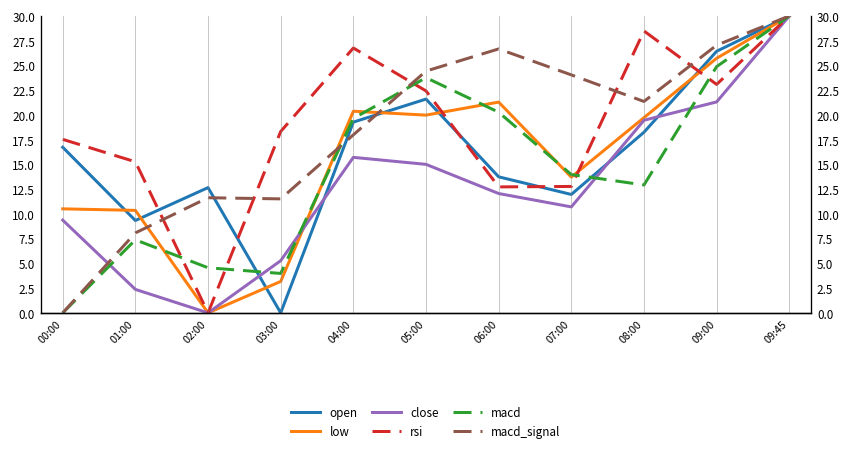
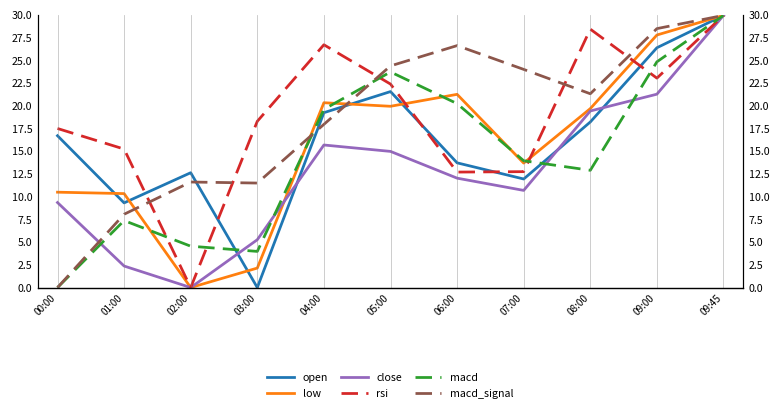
low, 03:00: 3 -> 2
low, 09:00: 26 -> 28
macd_signal, 09:00: 27 -> 29
